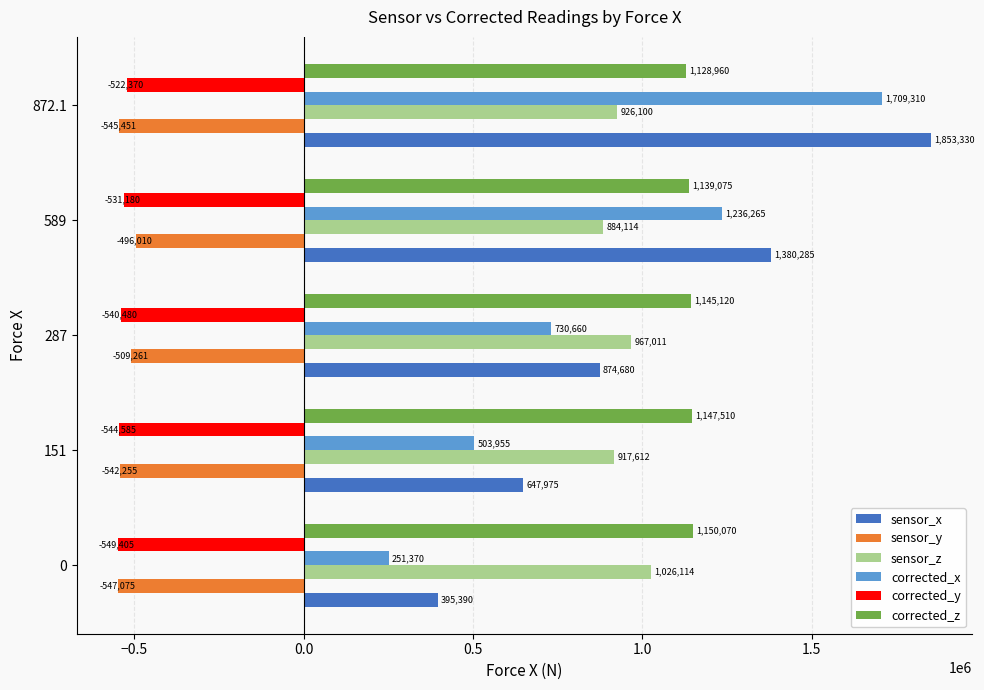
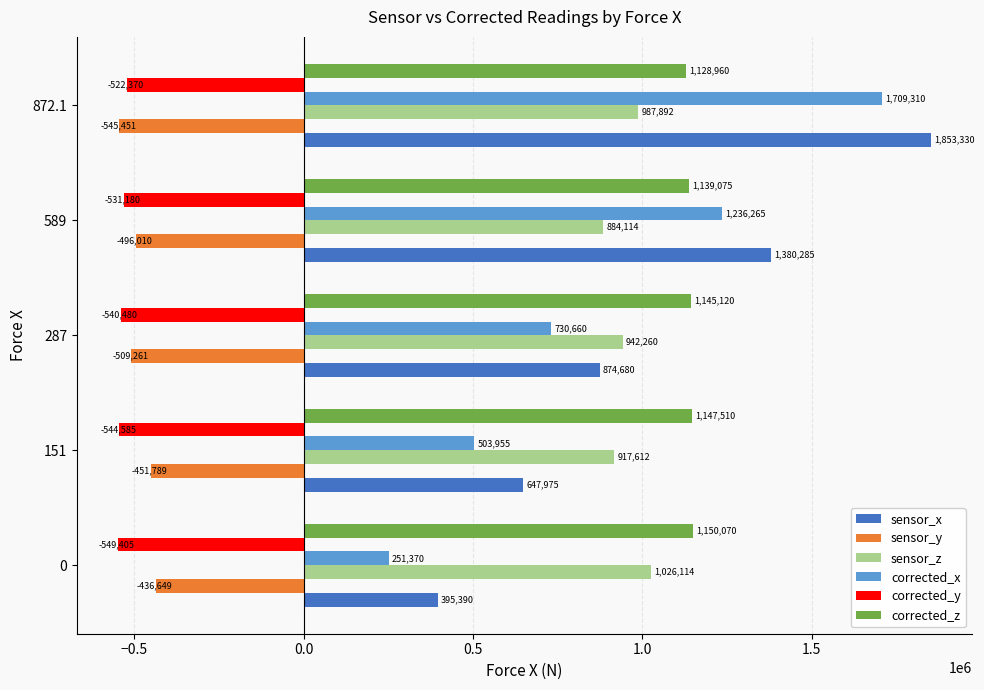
sensor_z, 872.1: 926,100 -> 987,892
sensor_z, 287: 967,011 -> 942,260
sensor_y, 151: -542,255 -> -451,789
sensor_y, 0: -547,075 -> -436,649
